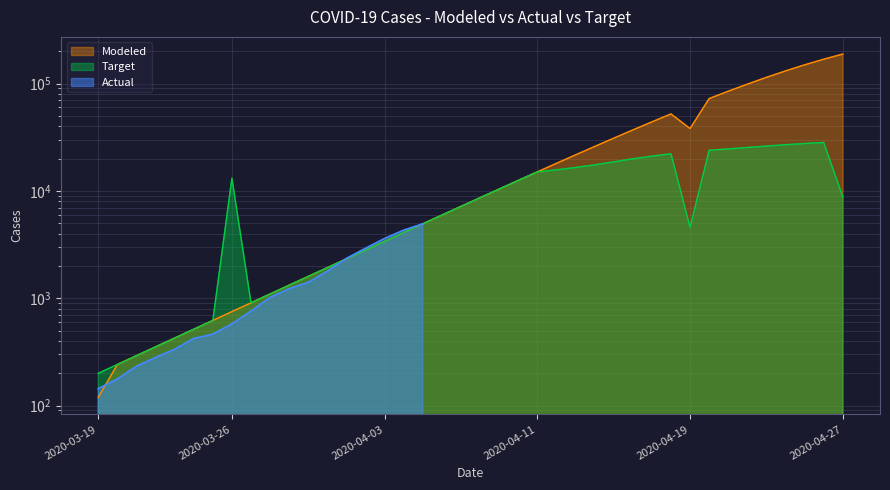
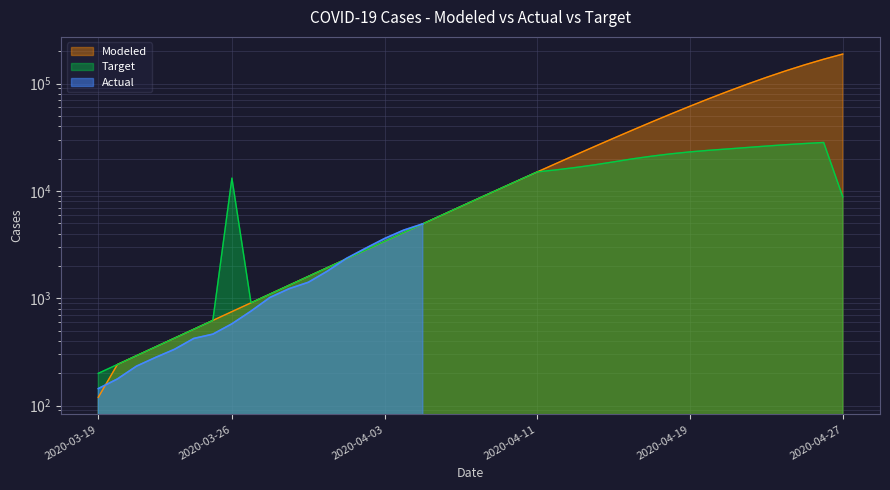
Modeled, 2020-04-19: 38000 -> 60000
Target, 2020-04-19: 4600 -> 23000
